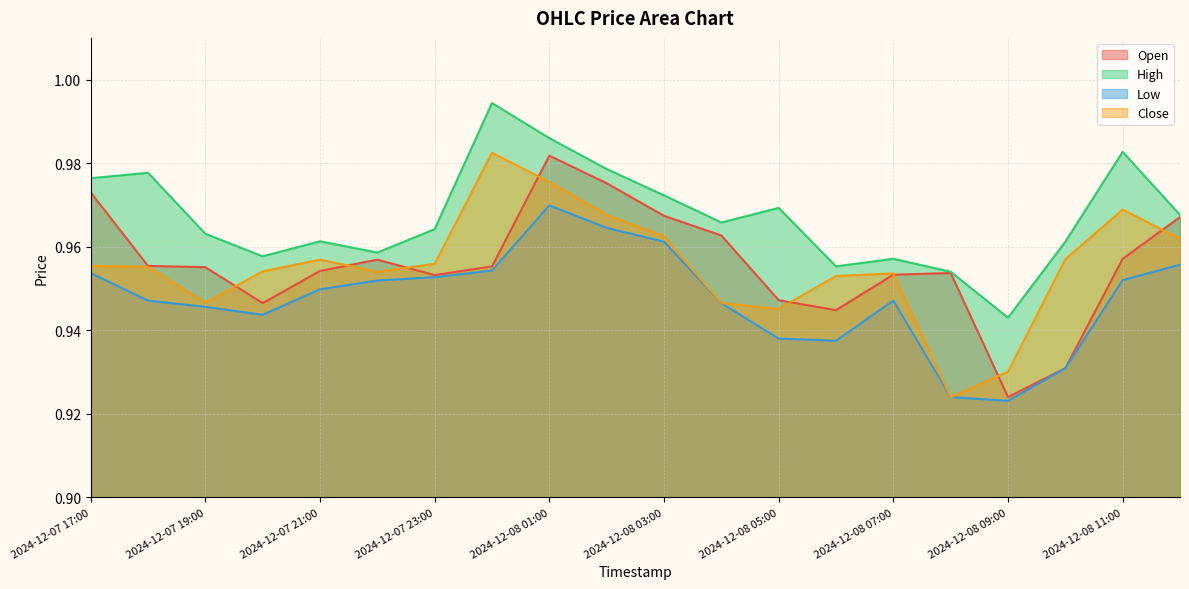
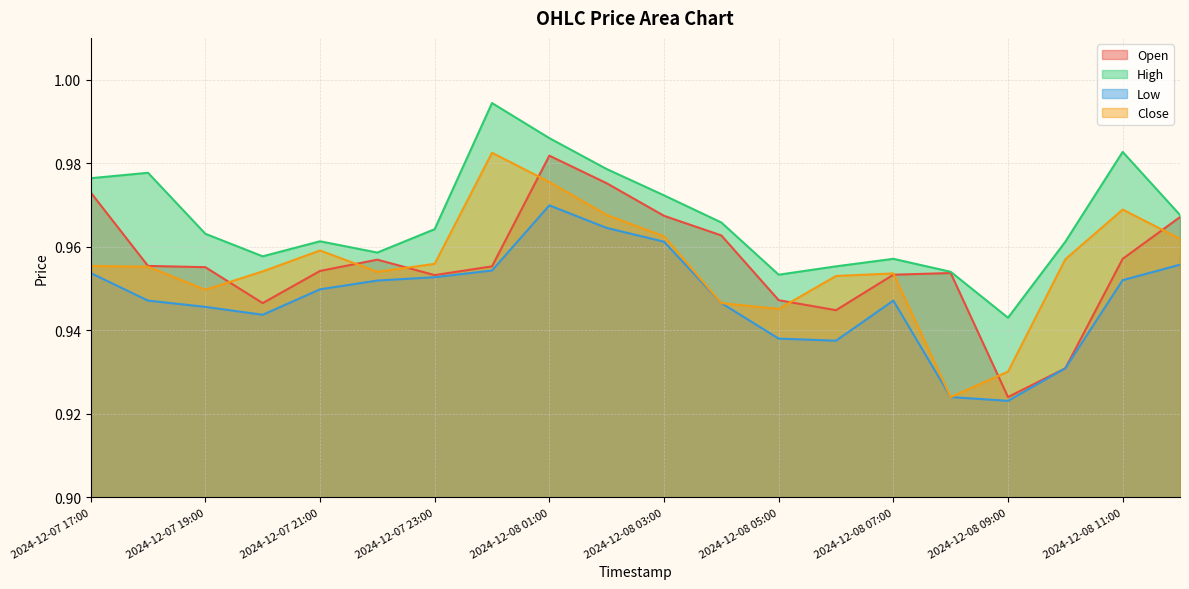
Close, 2024-12-07 19:00: 0.947 -> 0.950
Close, 2024-12-07 21:00: 0.957 -> 0.959
High, 2024-12-08 05:00: 0.969 -> 0.953
